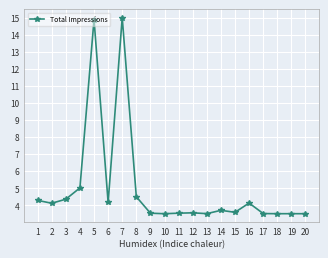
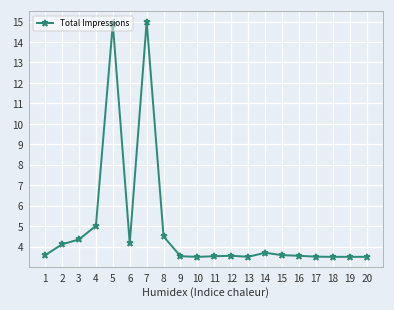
1: 4.3 -> 3.6
16: 4.1 -> 3.6
